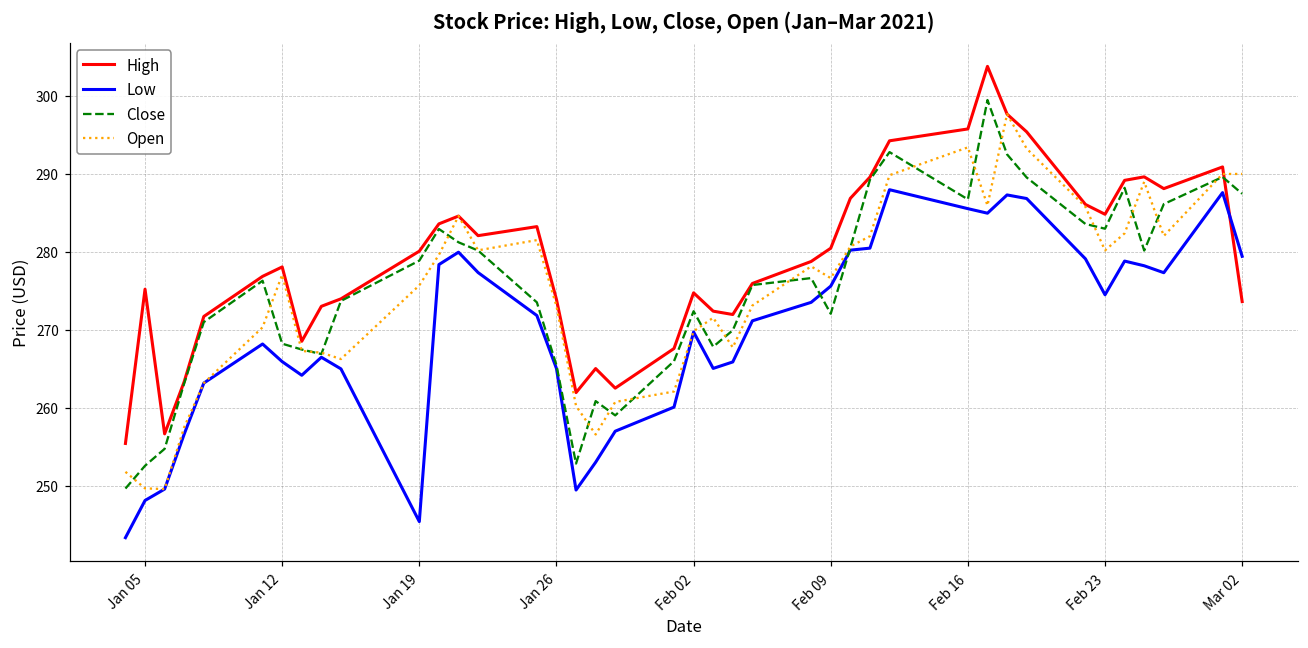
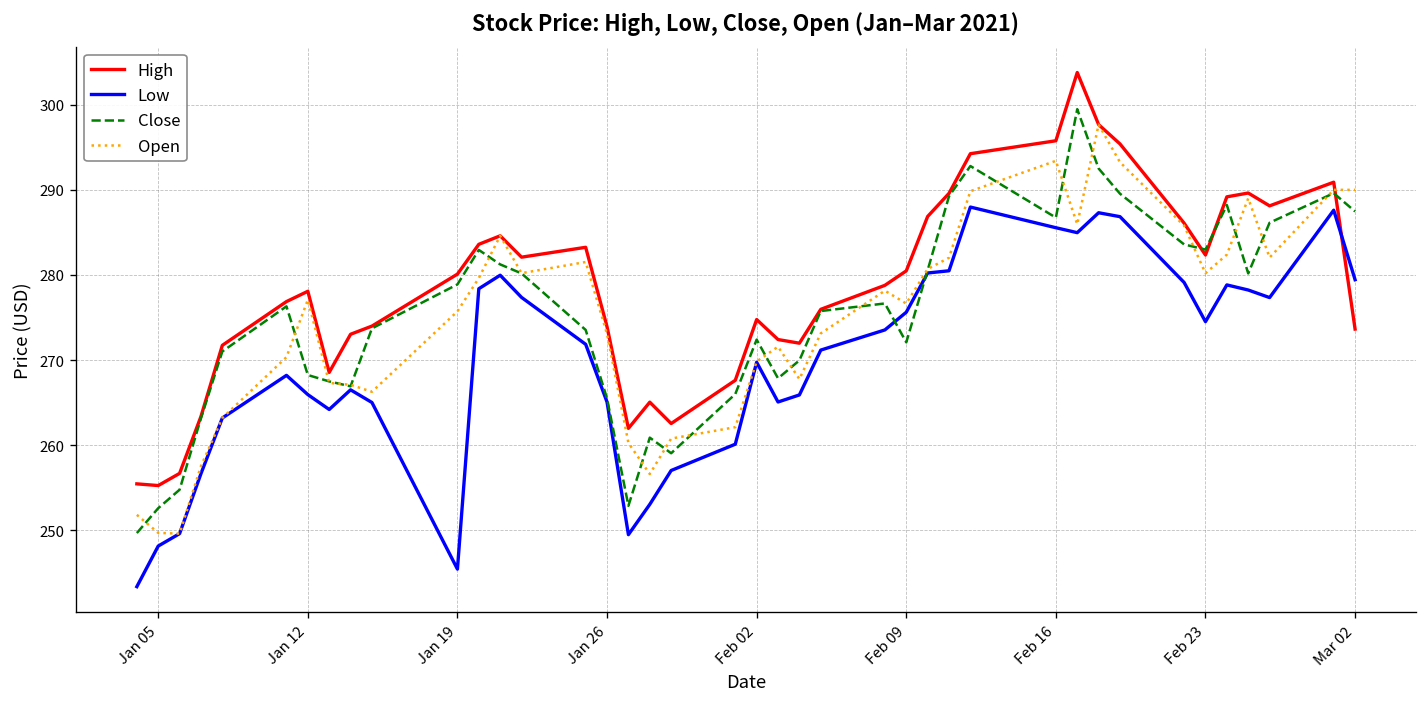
High, Jan 05: 275 -> 255
High, Feb 23: 285 -> 282
